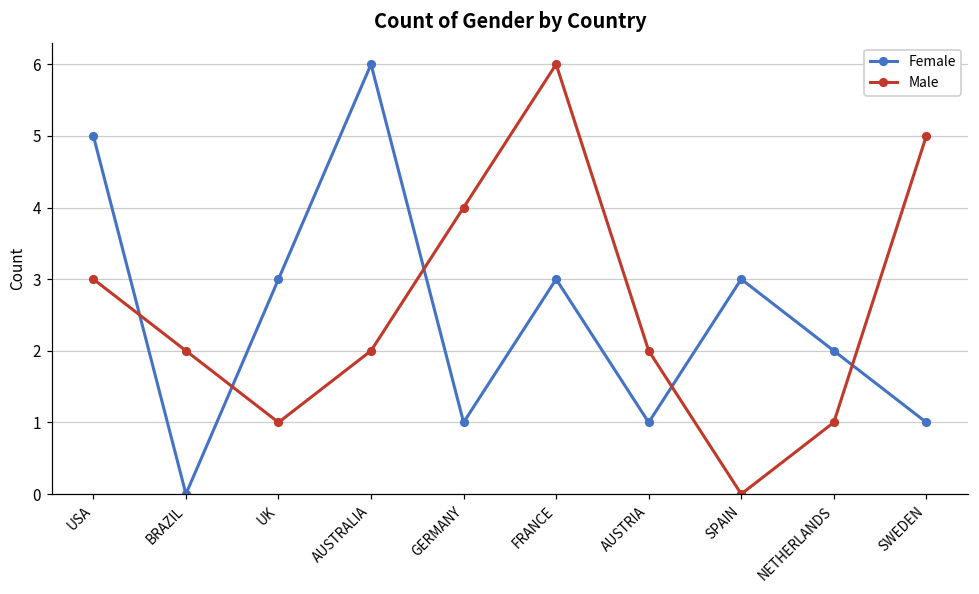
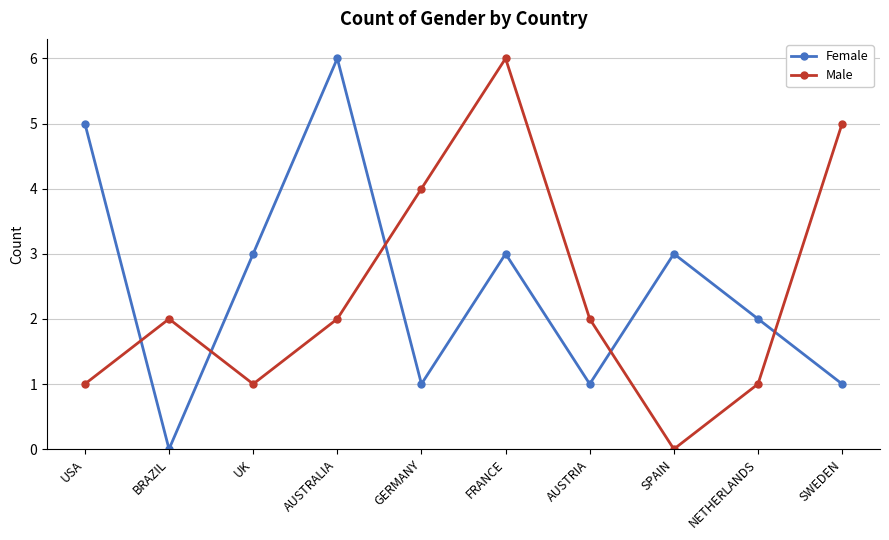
Male, USA: 3 -> 1
